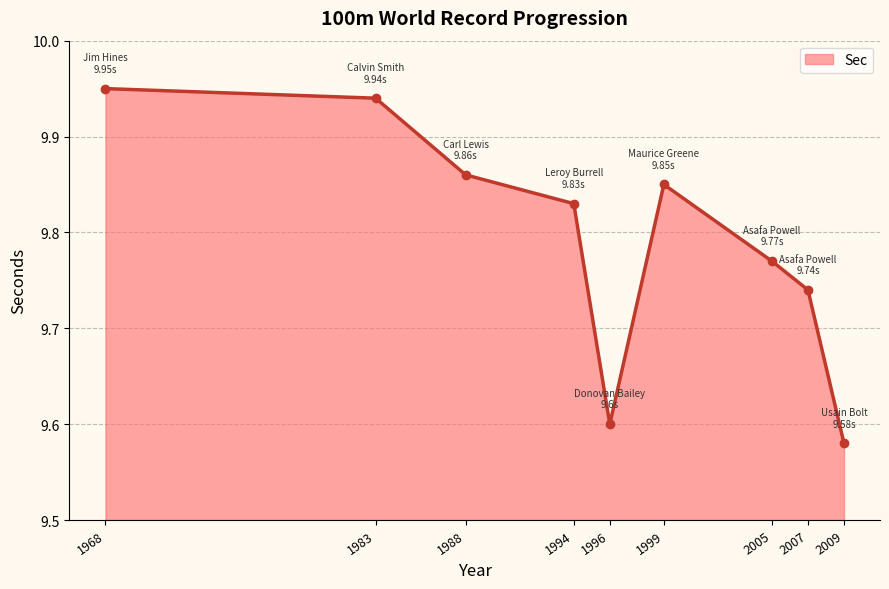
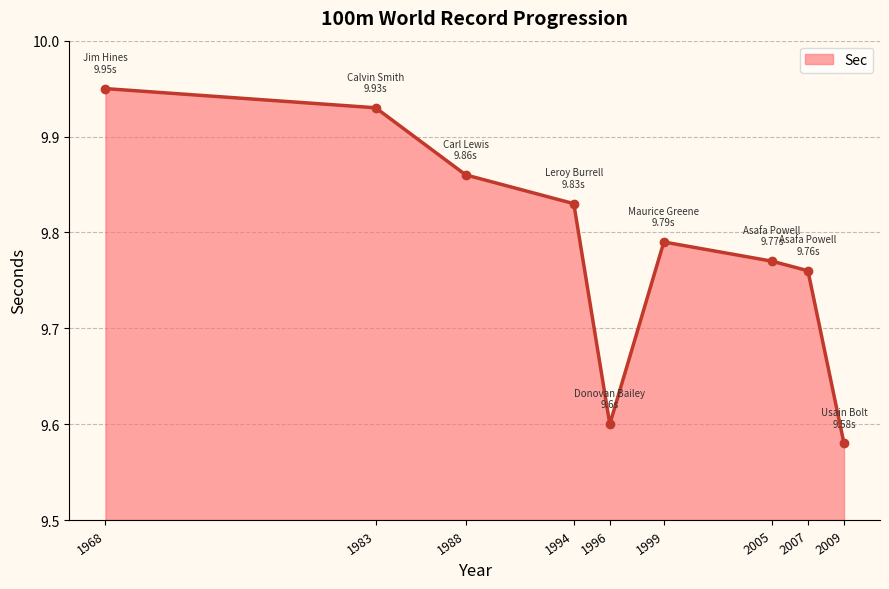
1983: 9.94s -> 9.93s
1999: 9.85s -> 9.79s
2007: 9.74s -> 9.76s
